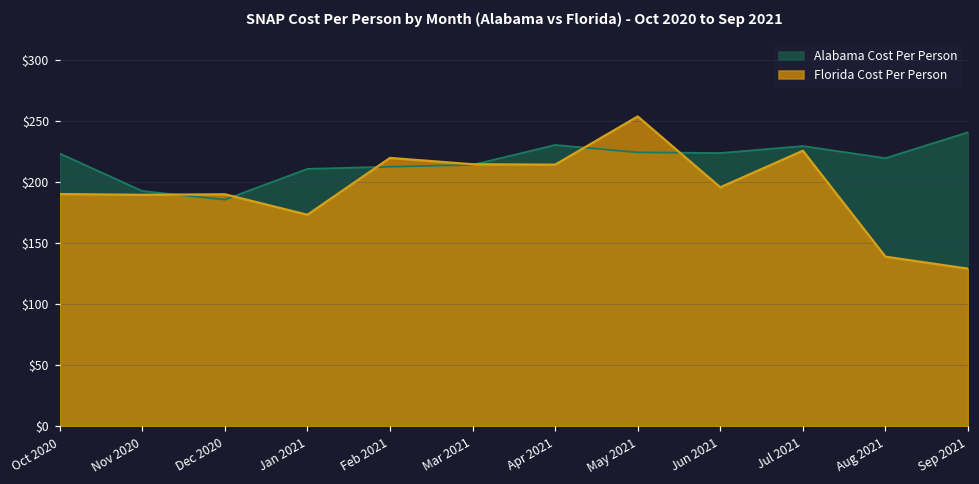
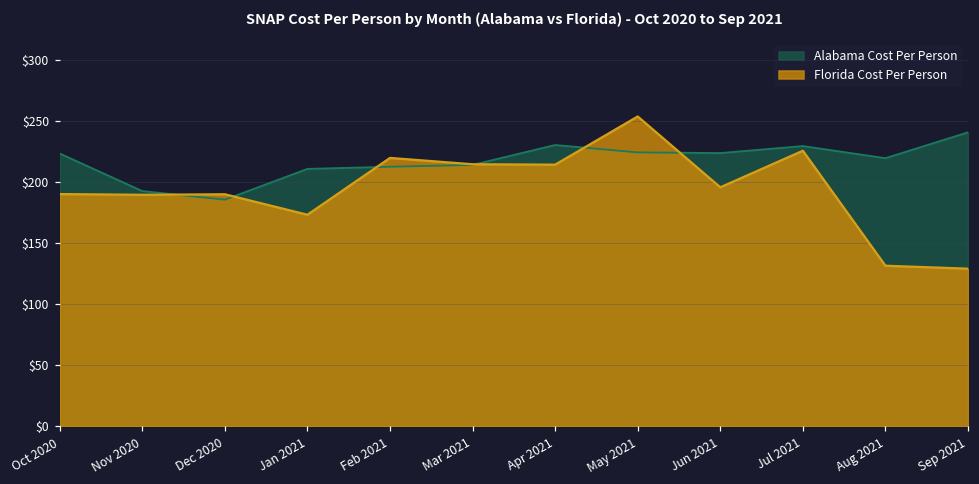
Florida Cost Per Person, Aug 2021: $139 -> $131
